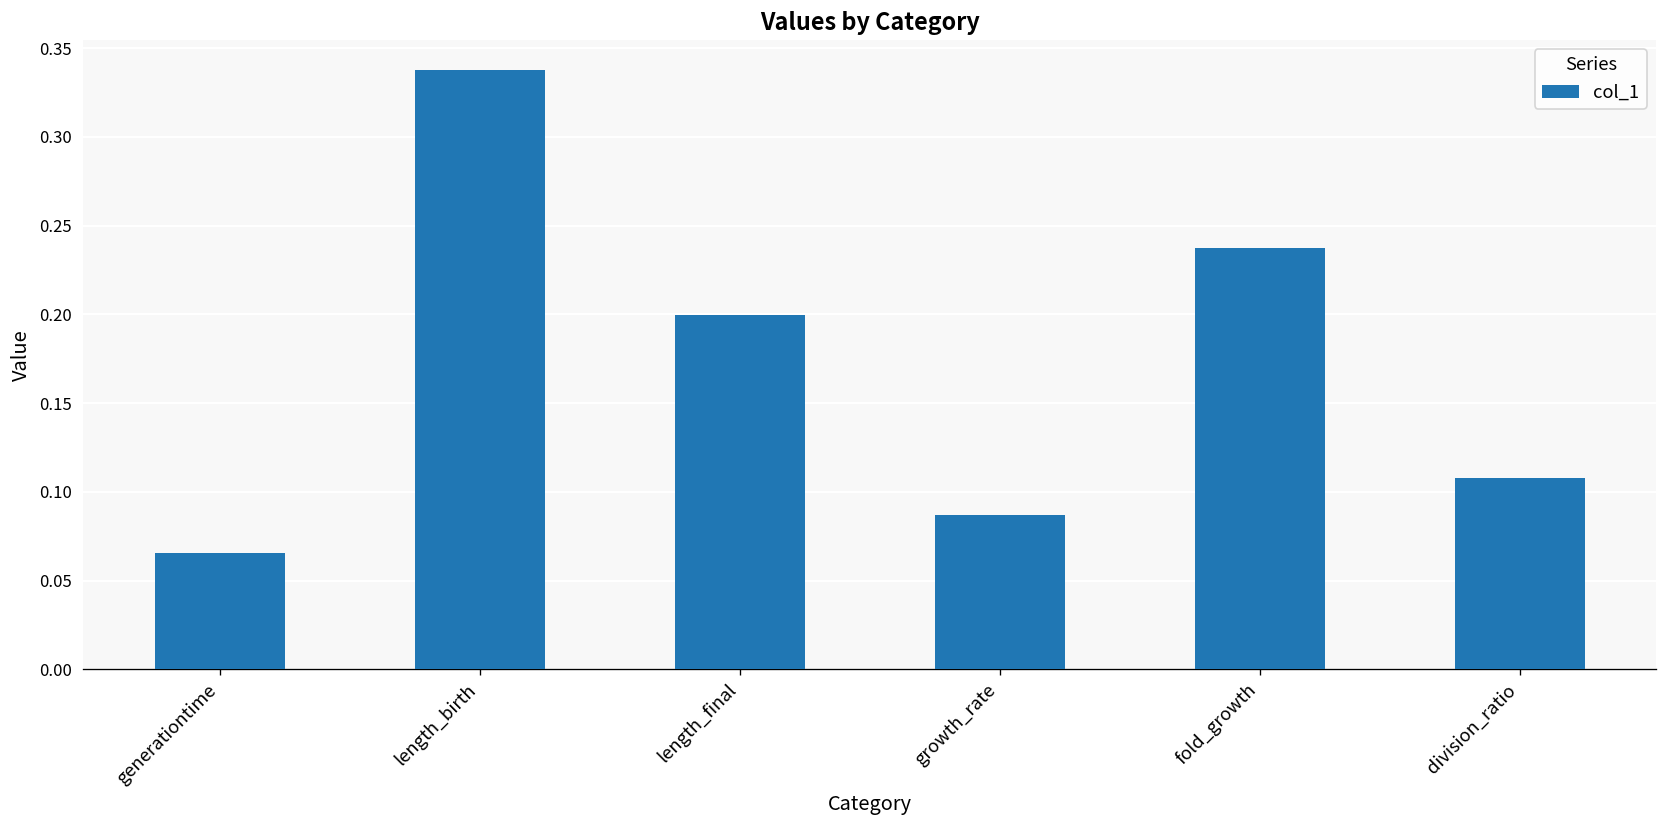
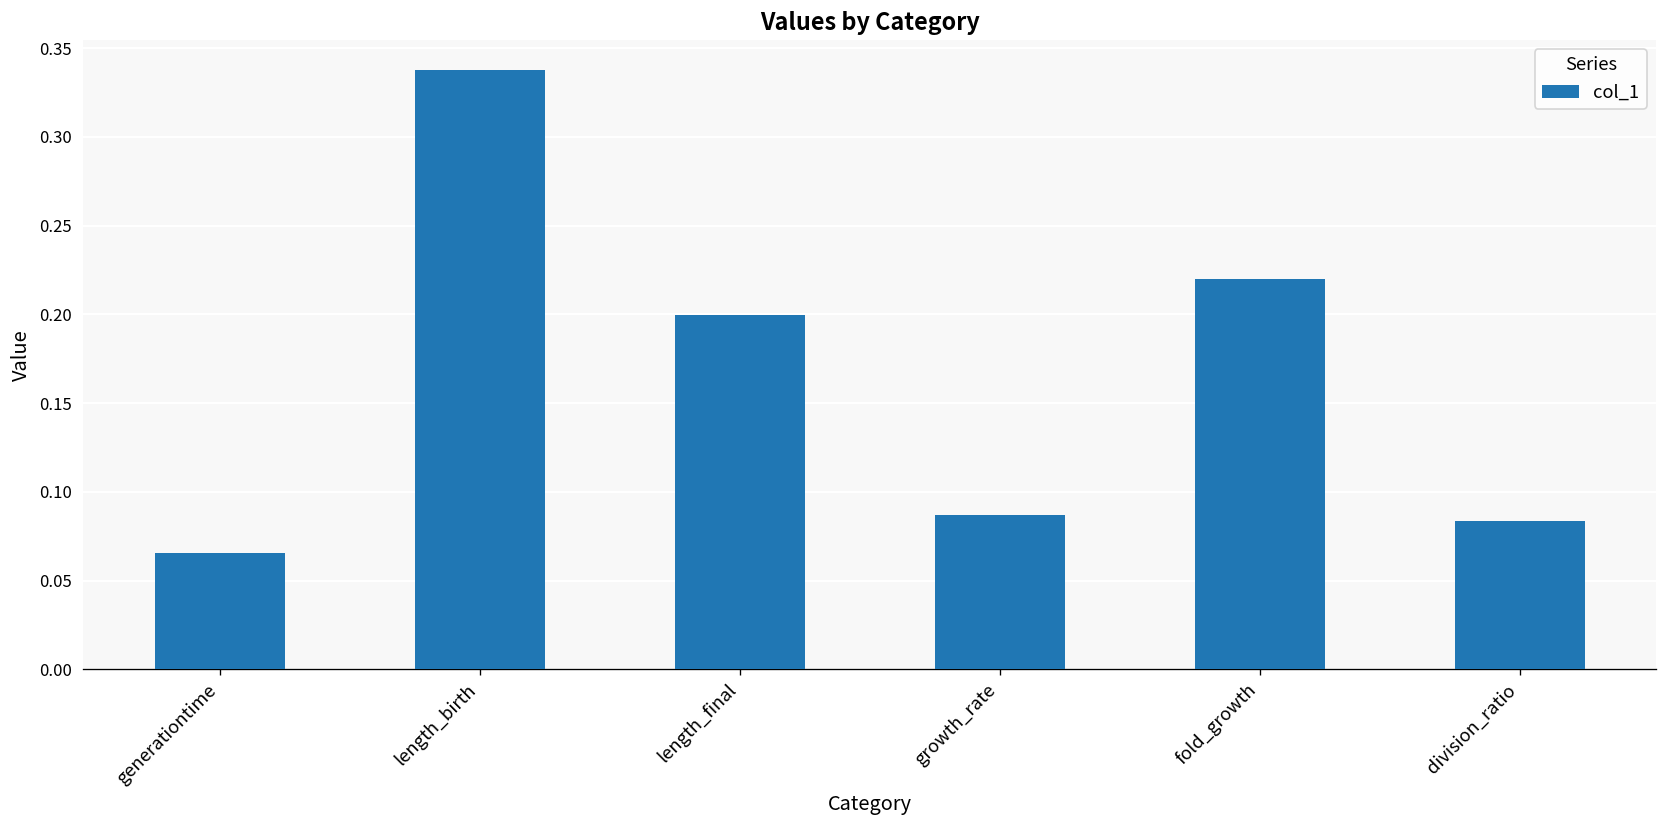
fold_growth: 0.237 -> 0.220
division_ratio: 0.108 -> 0.084
